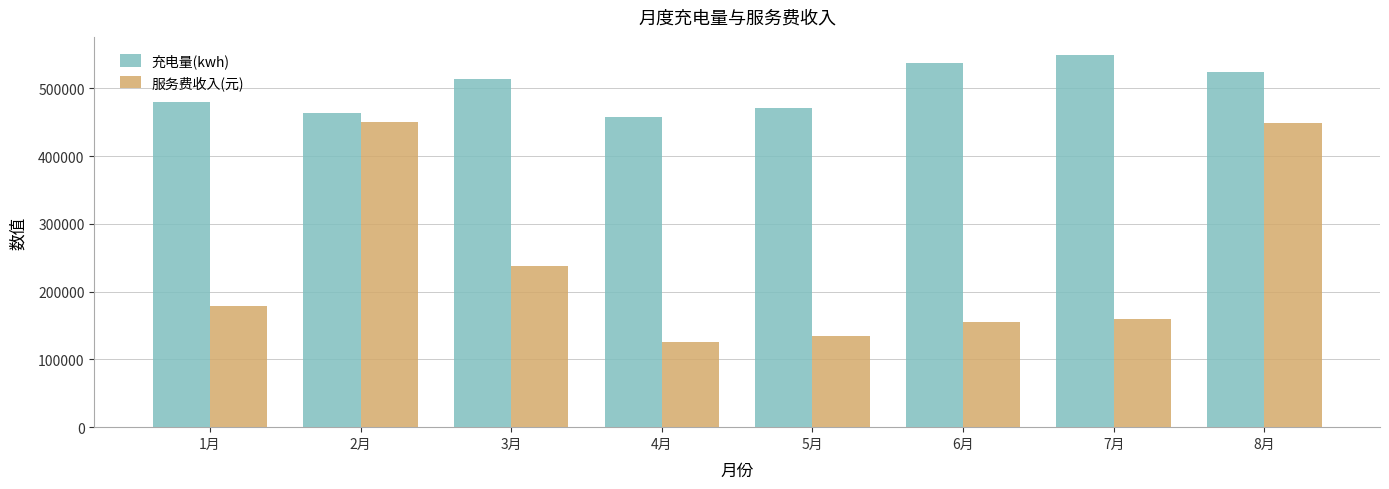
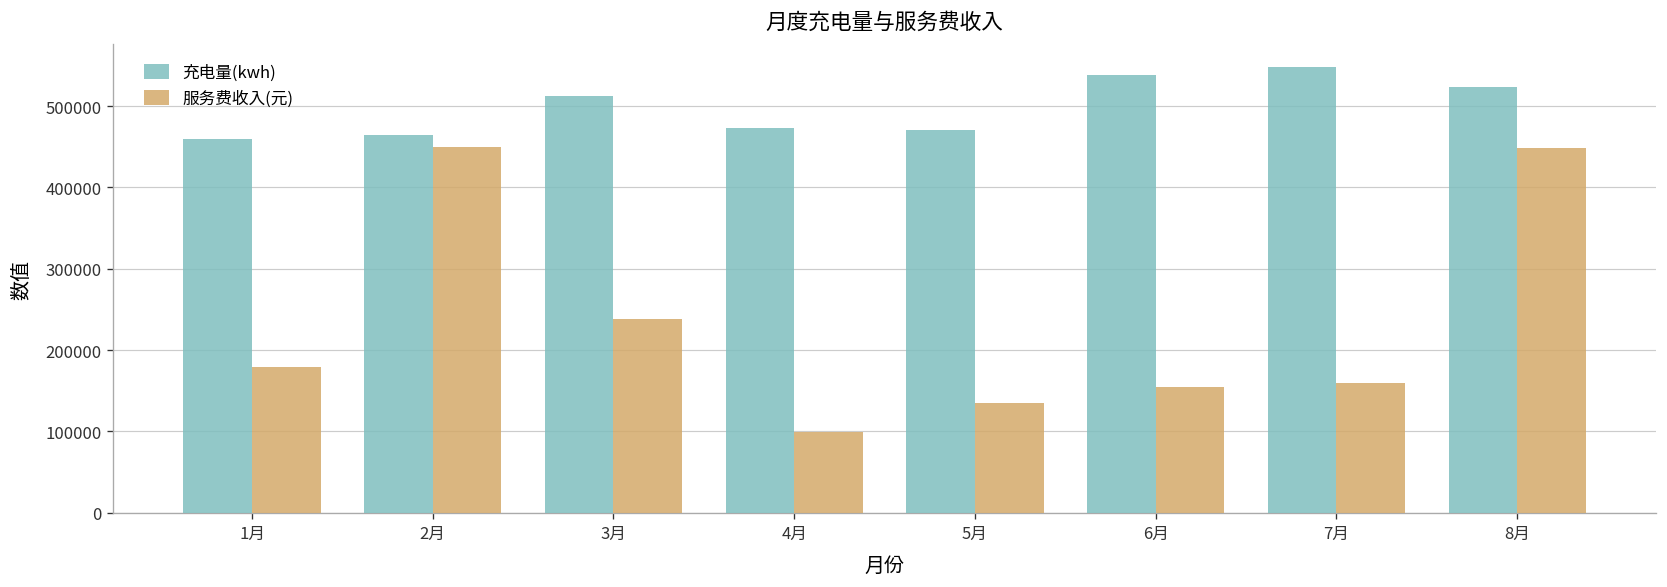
充电量(kwh), 1月: 480000 -> 460000
充电量(kwh), 4月: 460000 -> 470000
服务费收入(元), 4月: 130000 -> 100000
